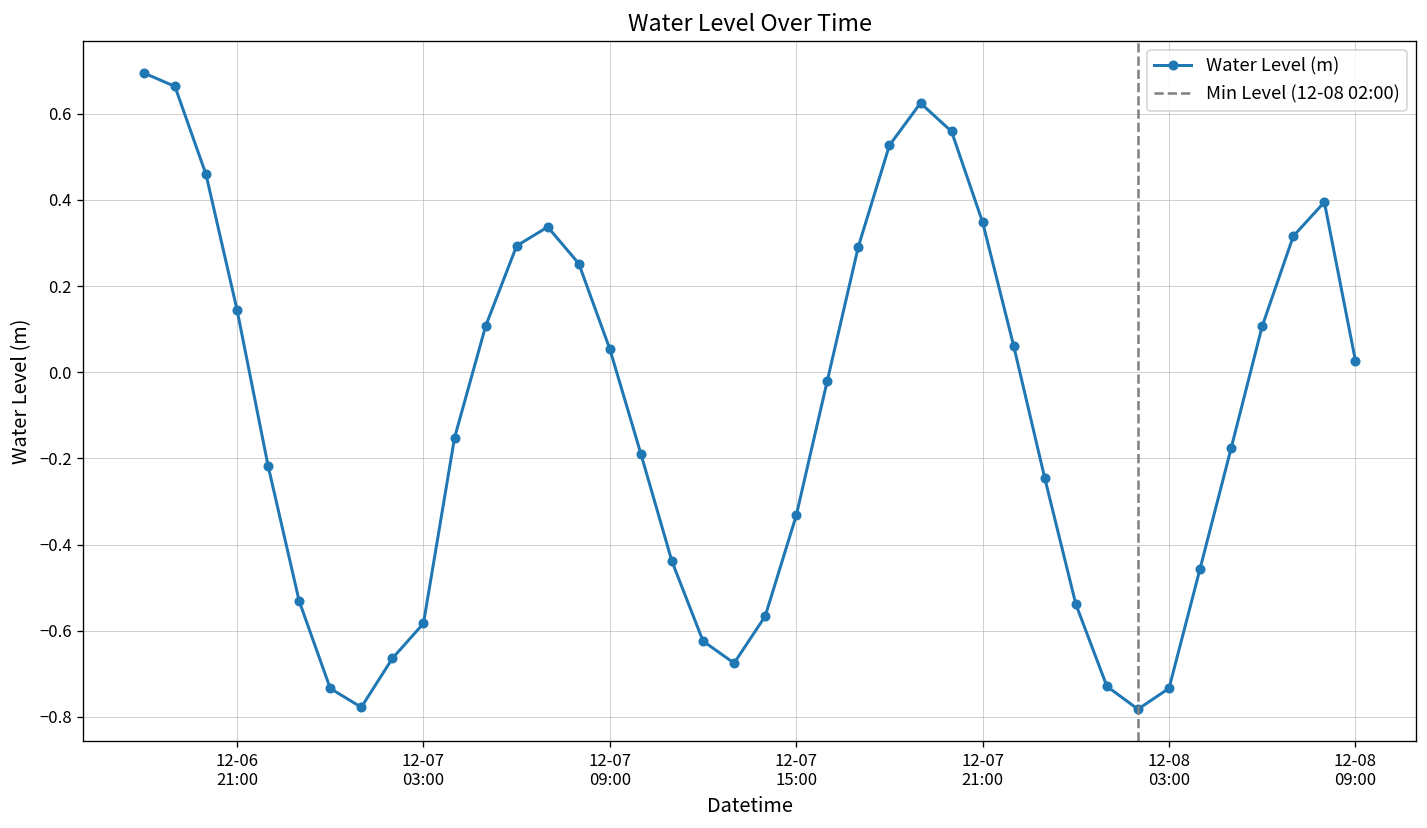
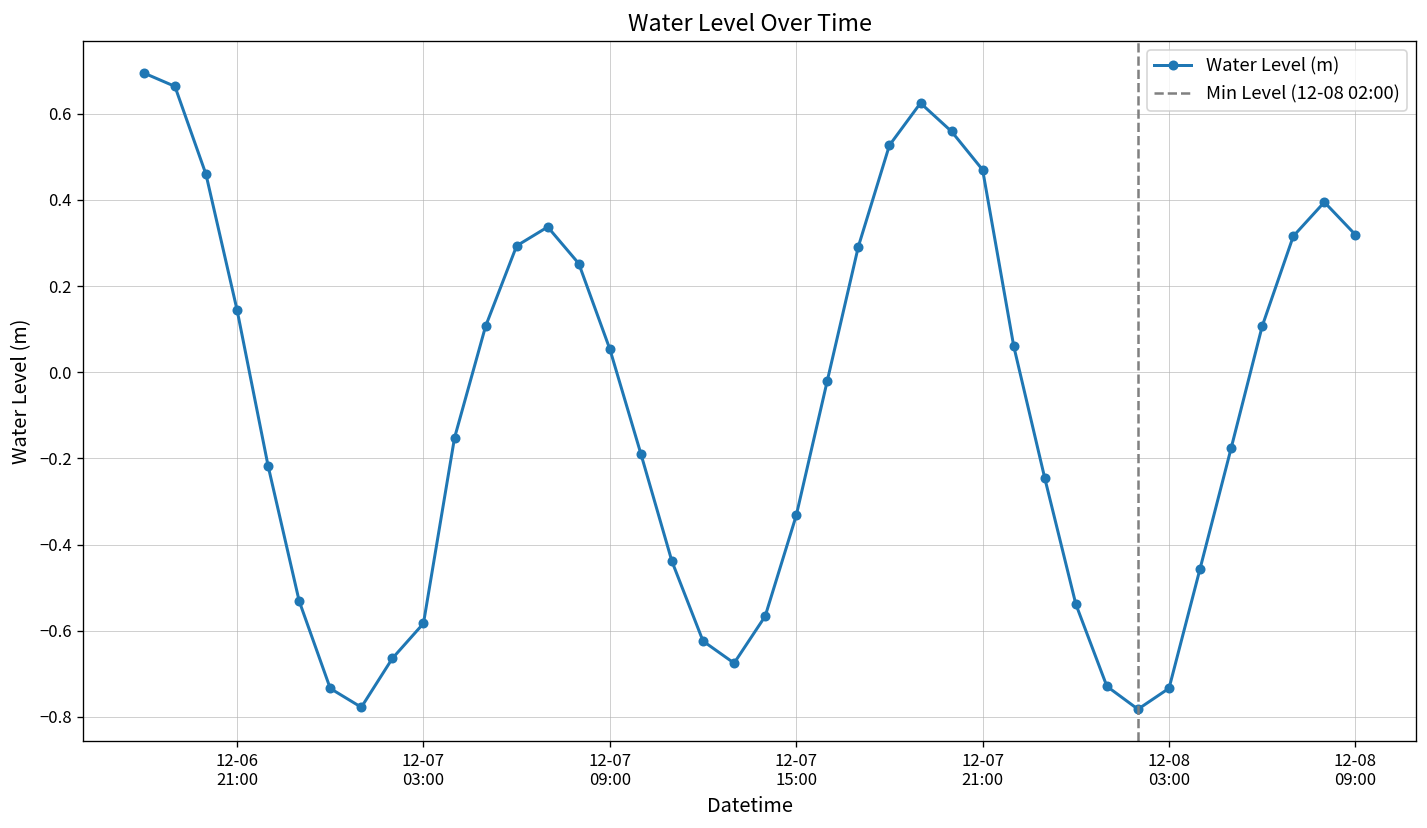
12-07 21:00: 0.35 -> 0.47
12-08 09:00: 0.03 -> 0.32
